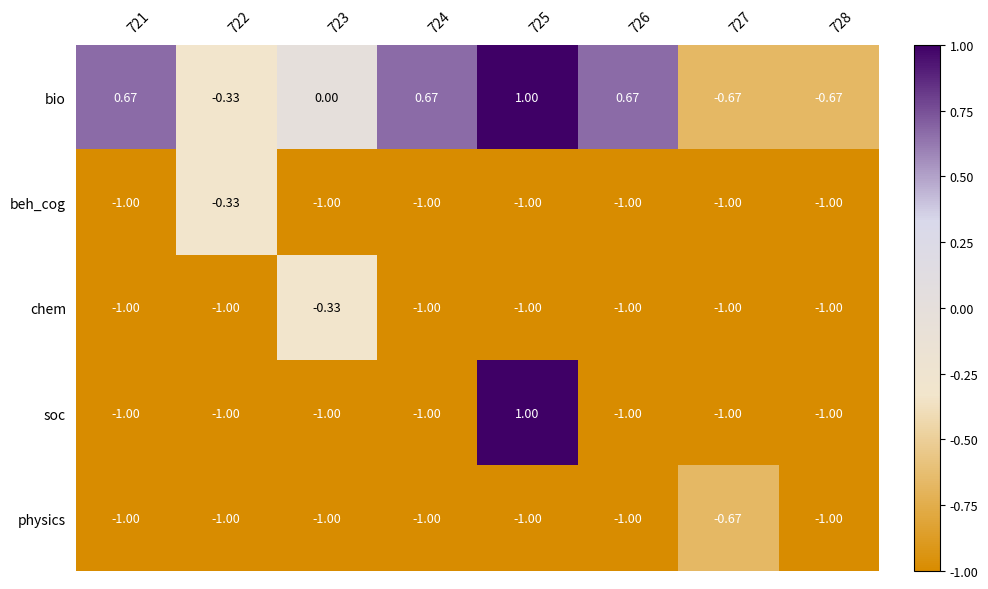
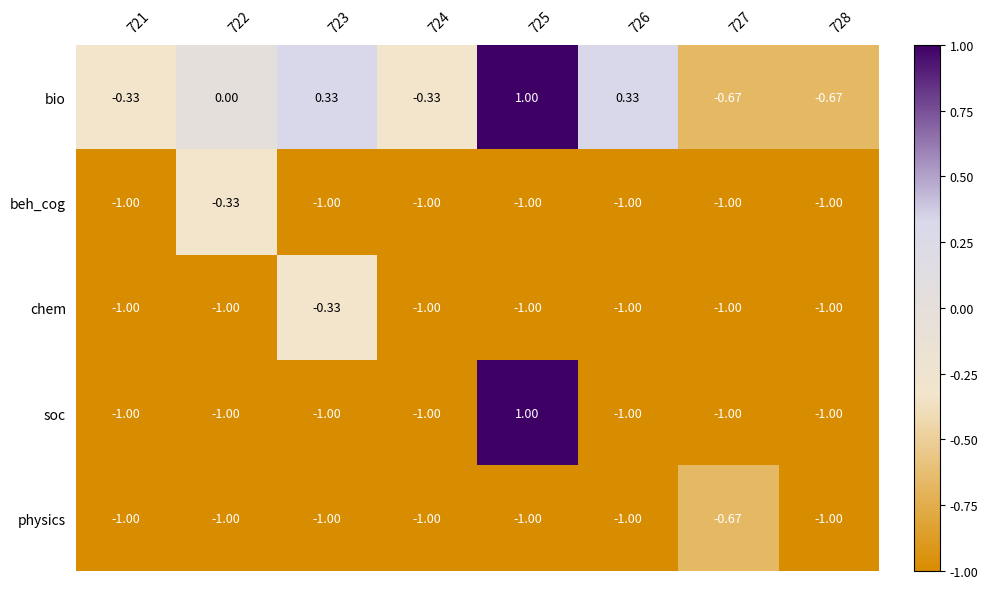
bio, 721: 0.67 -> -0.33
bio, 722: -0.33 -> 0.00
bio, 723: 0.00 -> 0.33
bio, 724: 0.67 -> -0.33
bio, 726: 0.67 -> 0.33
